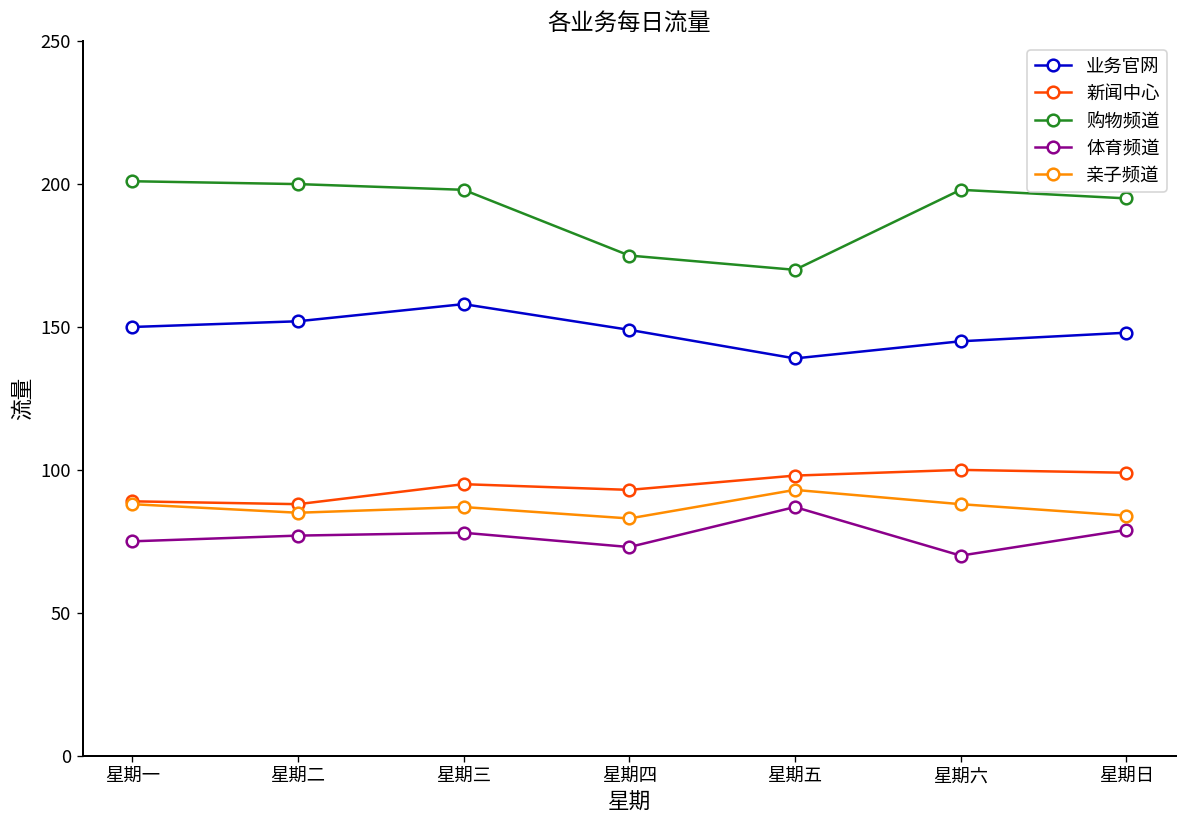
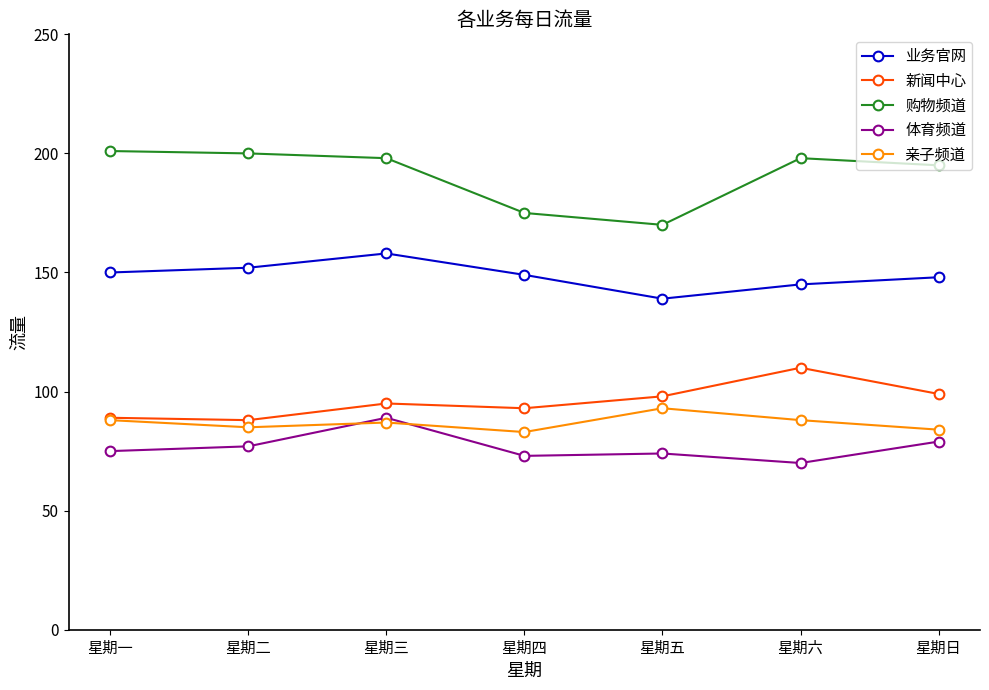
体育频道, 星期三: 78 -> 89
体育频道, 星期五: 87 -> 74
新闻中心, 星期六: 100 -> 110
